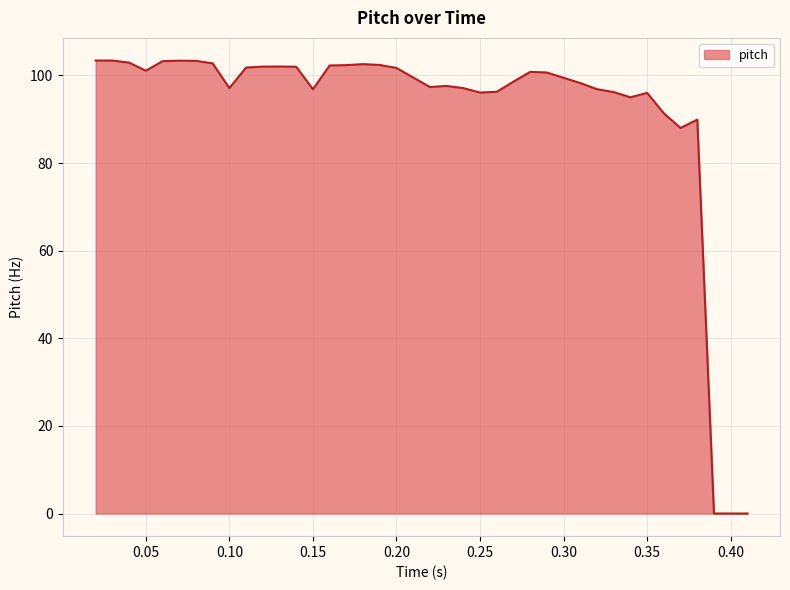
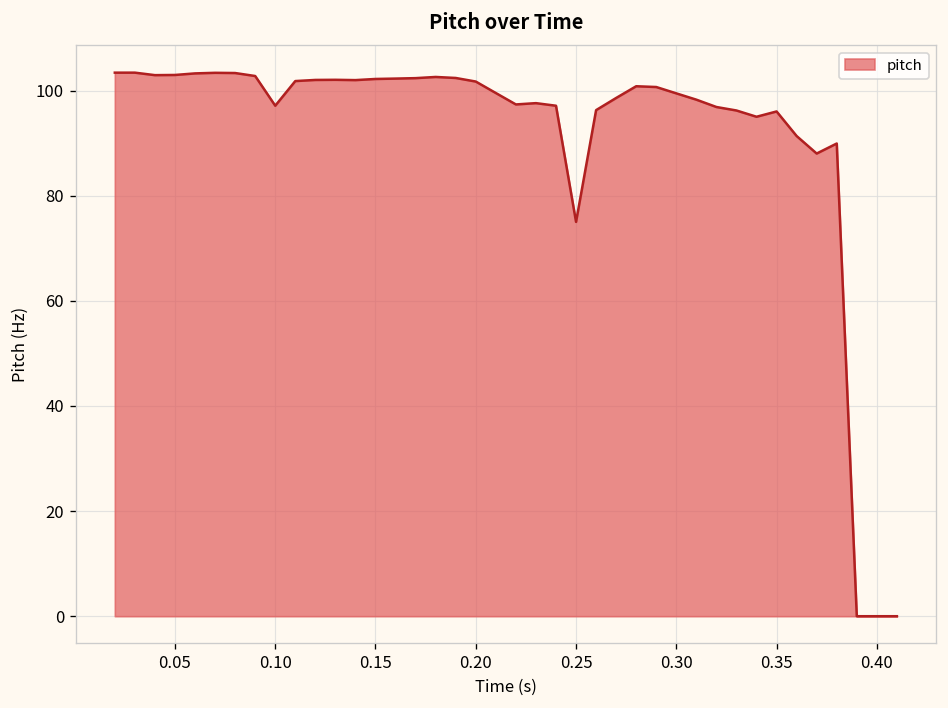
0.05: 101 -> 103
0.15: 97 -> 102
0.25: 96 -> 75
